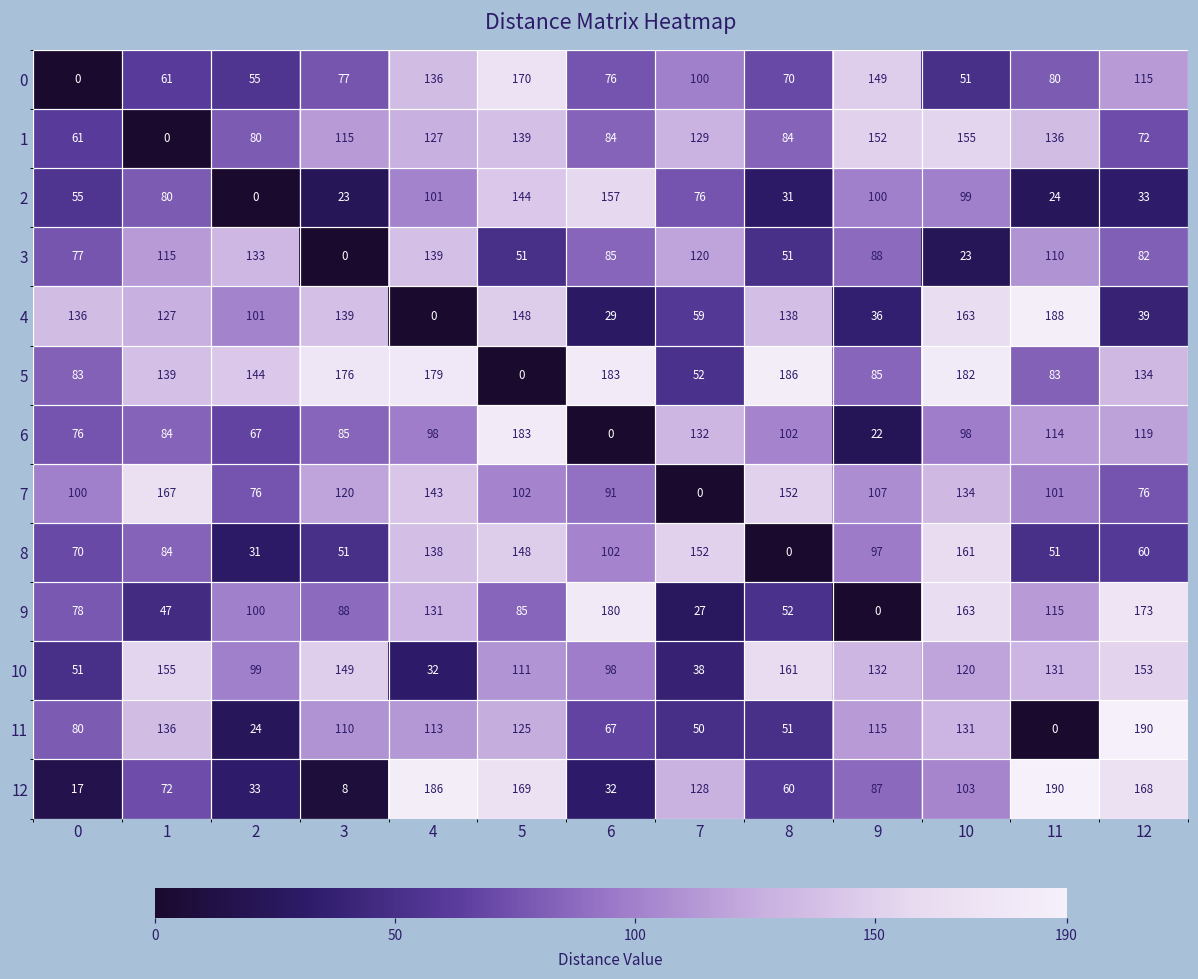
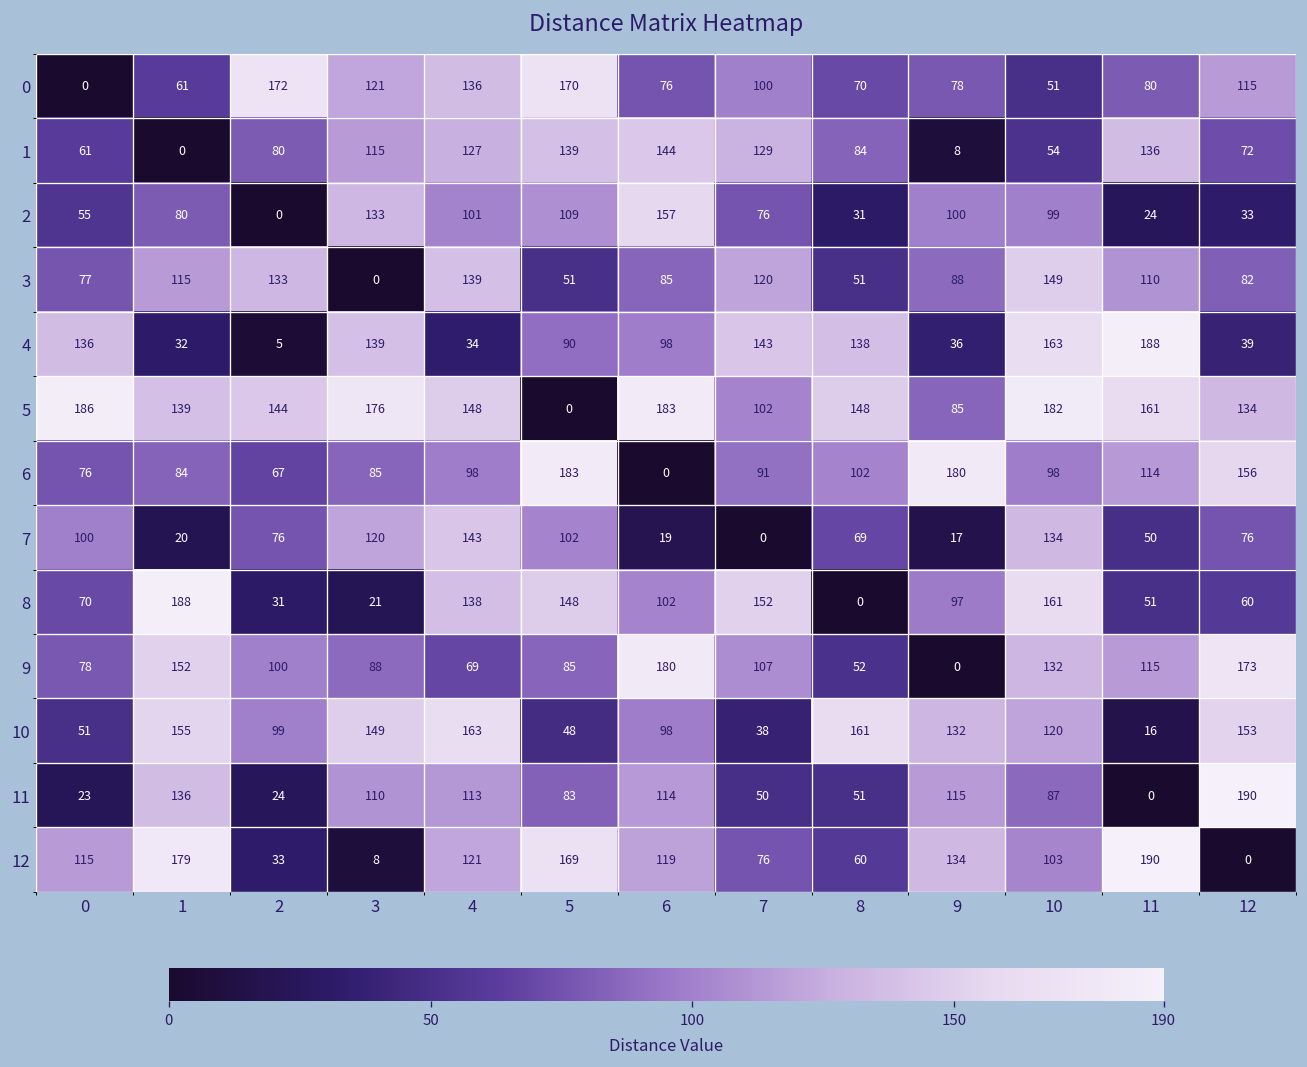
0, 2: 55 -> 172
0, 3: 77 -> 121
0, 9: 149 -> 78
1, 6: 84 -> 144
1, 9: 152 -> 8
1, 10: 155 -> 54
2, 3: 23 -> 133
2, 5: 144 -> 109
3, 10: 23 -> 149
4, 1: 127 -> 32
4, 2: 101 -> 5
4, 4: 0 -> 34
4, 5: 148 -> 90
4, 6: 29 -> 98
4, 7: 59 -> 143
5, 0: 83 -> 186
5, 4: 179 -> 148
5, 7: 52 -> 102
5, 8: 186 -> 148
5, 11: 83 -> 161
6, 7: 132 -> 91
6, 9: 22 -> 180
6, 12: 119 -> 156
7, 1: 167 -> 20
7, 6: 91 -> 19
7, 8: 152 -> 69
7, 9: 107 -> 17
7, 11: 101 -> 50
8, 1: 84 -> 188
8, 3: 51 -> 21
9, 1: 47 -> 152
9, 4: 131 -> 69
9, 7: 27 -> 107
9, 10: 163 -> 132
10, 4: 32 -> 163
10, 5: 111 -> 48
10, 11: 131 -> 16
11, 0: 80 -> 23
11, 5: 125 -> 83
11, 6: 67 -> 114
11, 10: 131 -> 87
12, 0: 17 -> 115
12, 1: 72 -> 179
12, 4: 186 -> 121
12, 6: 32 -> 119
12, 7: 128 -> 76
12, 9: 87 -> 134
12, 12: 168 -> 0
